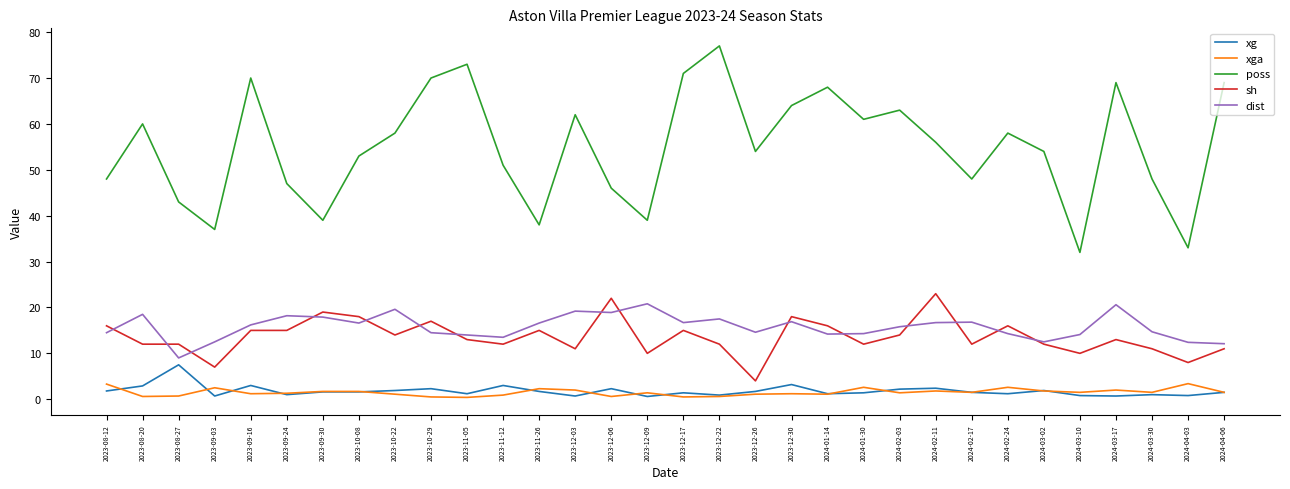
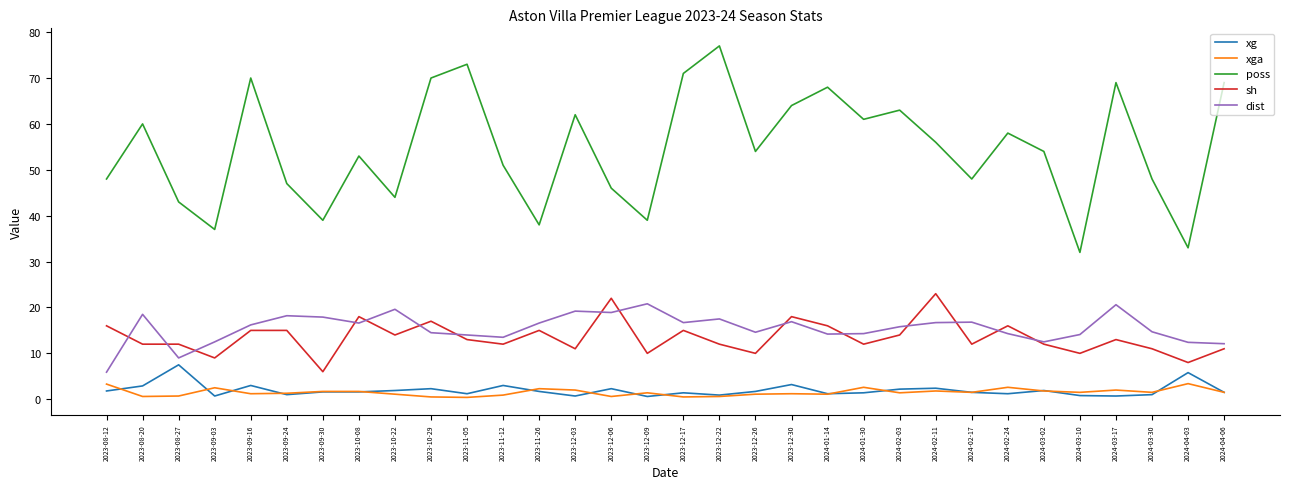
dist, 2023-08-12: 15 -> 6
sh, 2023-09-03: 7 -> 9
sh, 2023-09-30: 19 -> 6
poss, 2023-10-22: 58 -> 44
sh, 2023-12-26: 4 -> 10
xg, 2024-04-03: 1 -> 6
